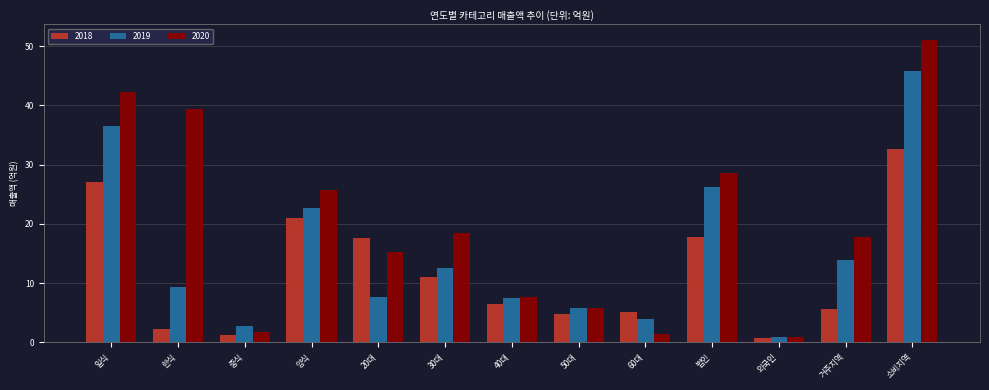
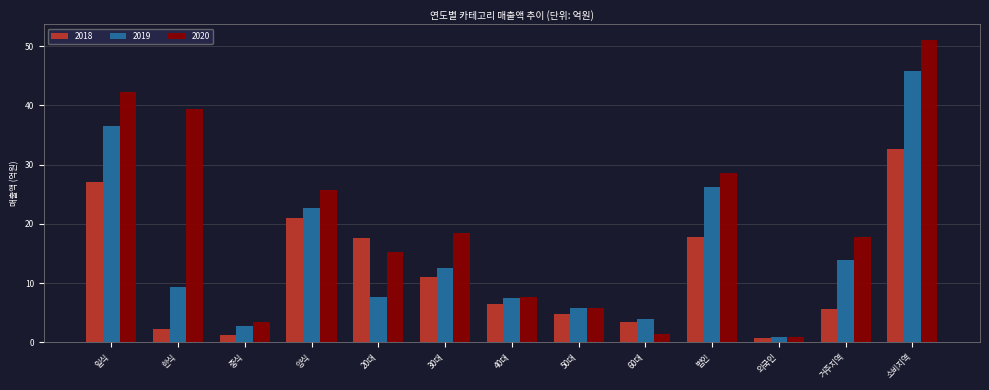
2020, 중식: 2 -> 3
2018, 60대: 5 -> 3
